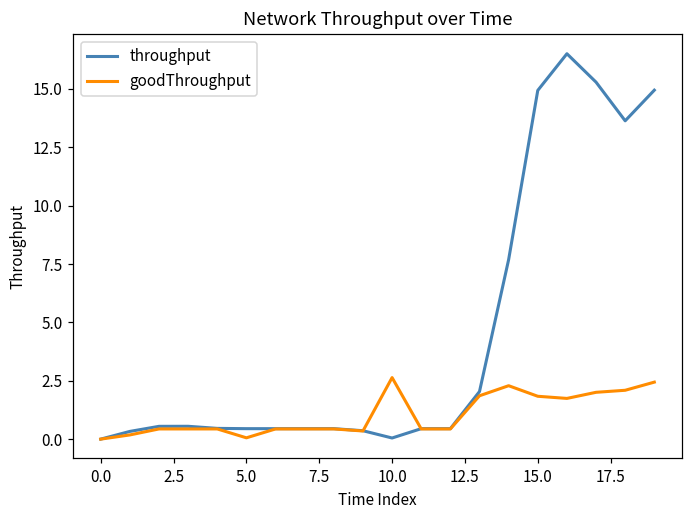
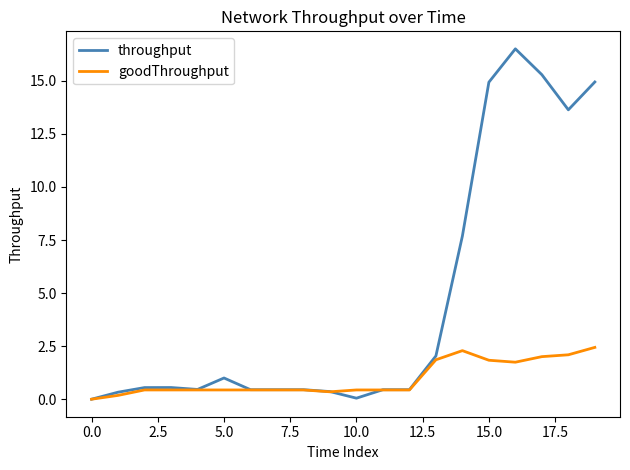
throughput, 5.0: 0.4 -> 1.0
goodThroughput, 5.0: 0.1 -> 0.4
goodThroughput, 10.0: 2.6 -> 0.4
